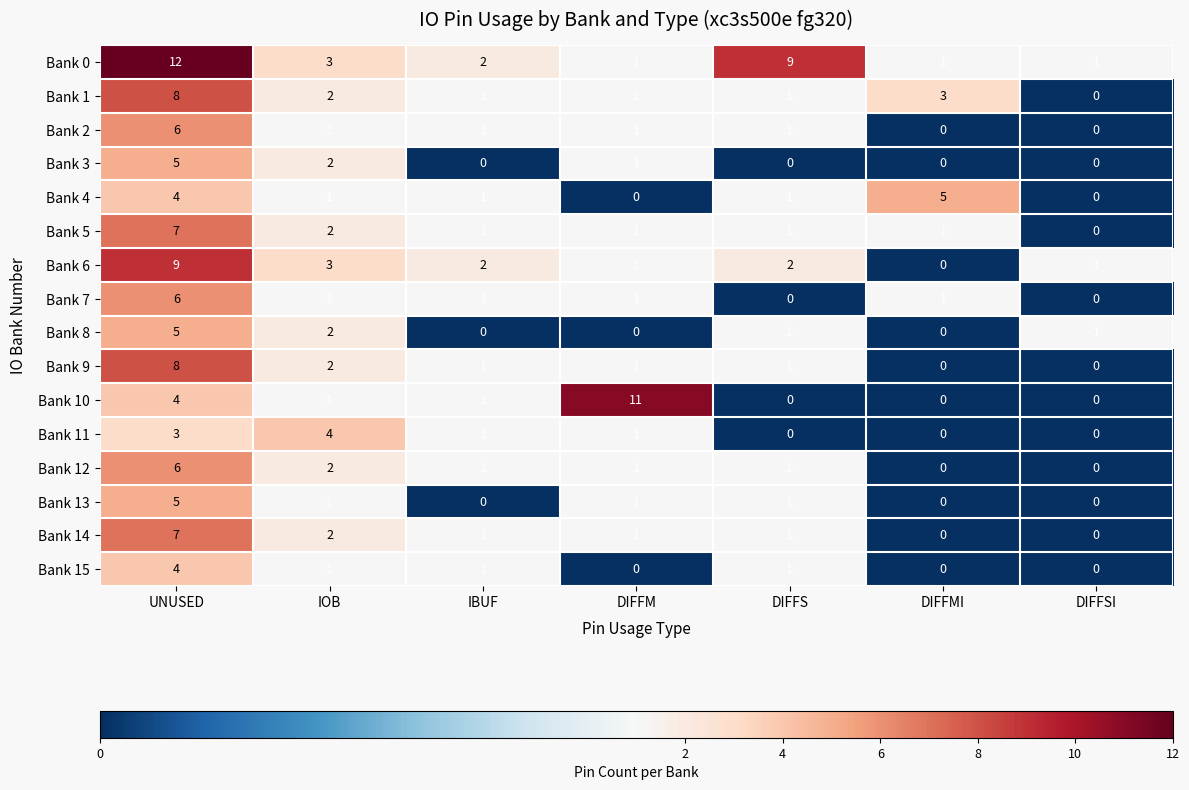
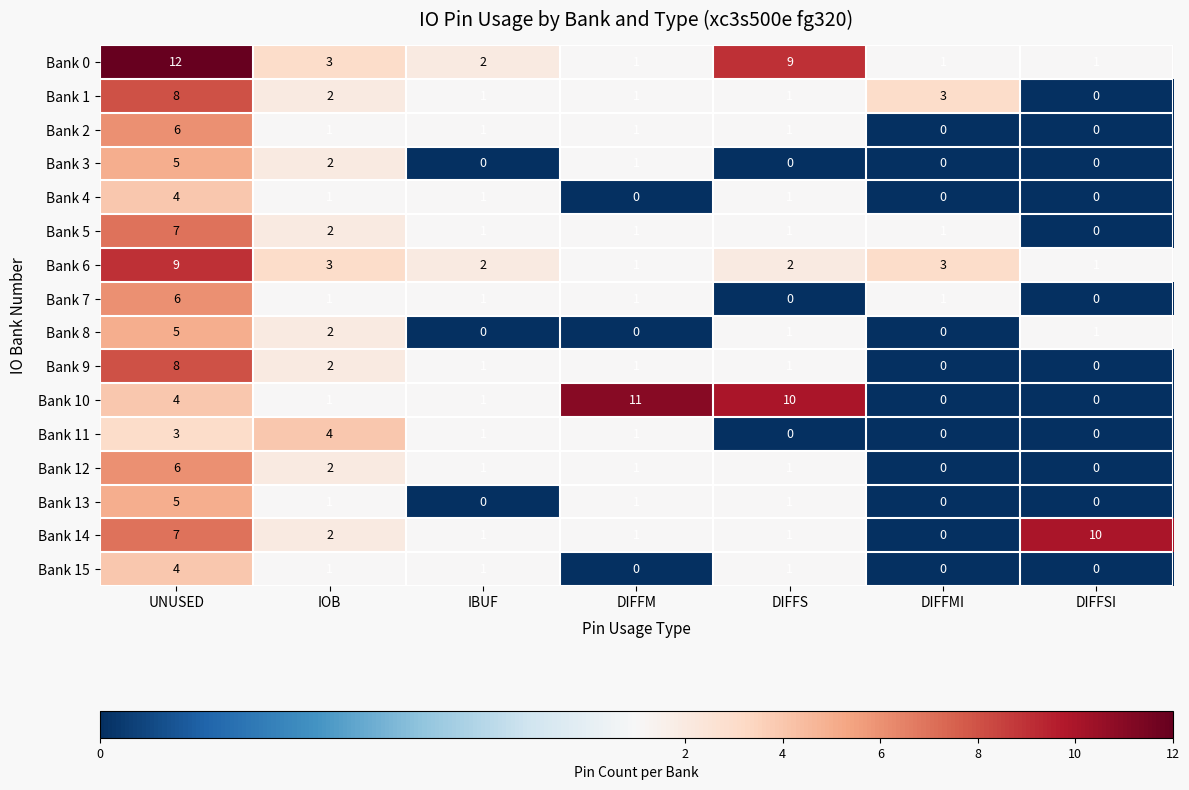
Bank 4, DIFFMI: 5 -> 0
Bank 6, DIFFMI: 0 -> 3
Bank 10, DIFFS: 0 -> 10
Bank 14, DIFFSI: 0 -> 10
